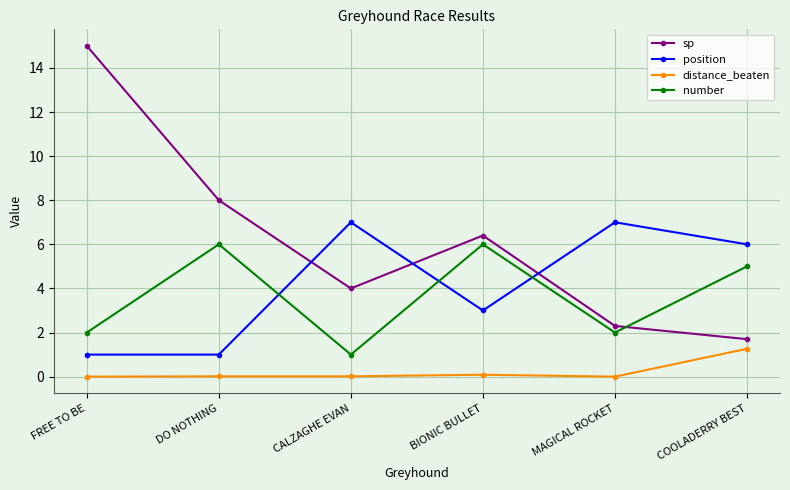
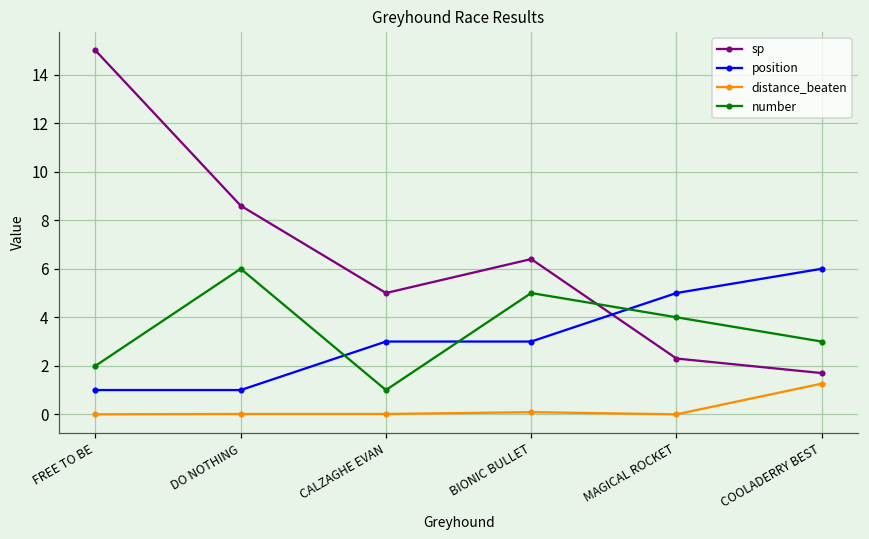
sp, DO NOTHING: 8.0 -> 8.6
sp, CALZAGHE EVAN: 4 -> 5
position, CALZAGHE EVAN: 7 -> 3
number, BIONIC BULLET: 6 -> 5
position, MAGICAL ROCKET: 7 -> 5
number, MAGICAL ROCKET: 2 -> 4
number, COOLADERRY BEST: 5 -> 3
